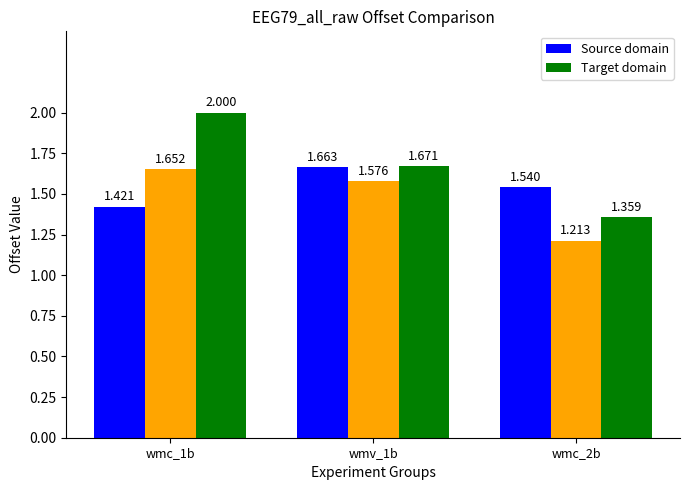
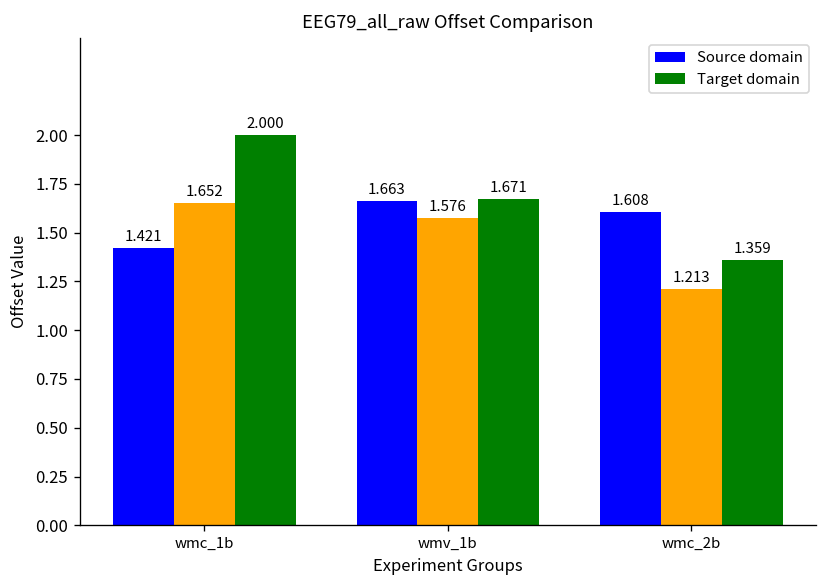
Source domain, wmc_2b: 1.540 -> 1.608
